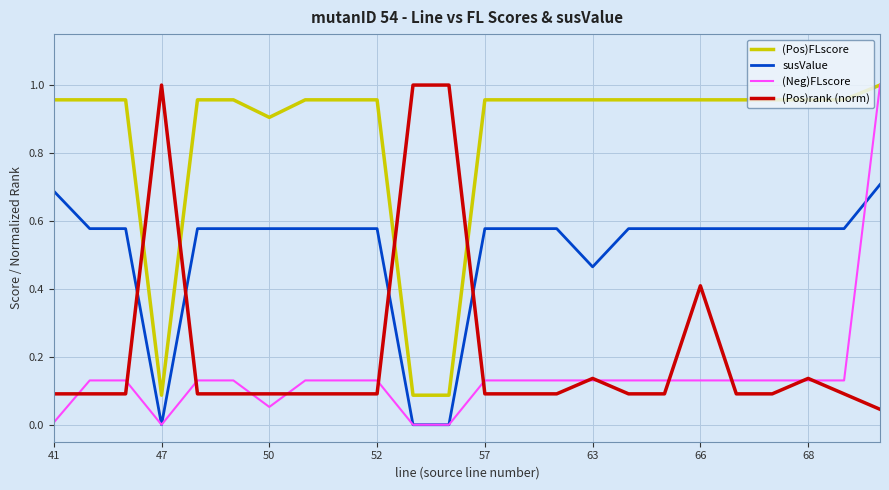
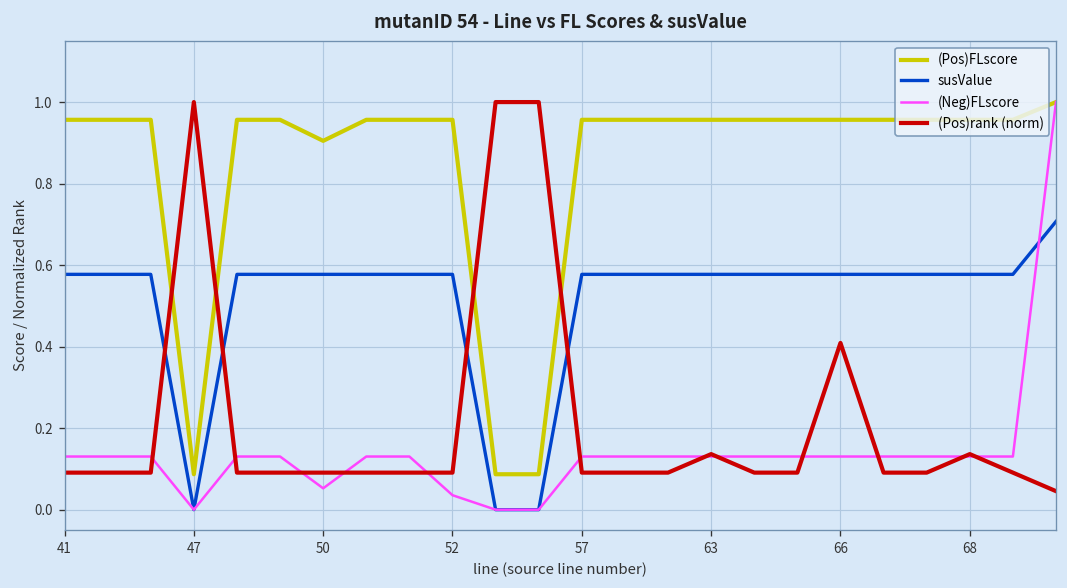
susValue, 41: 0.69 -> 0.58
(Neg)FLscore, 41: 0.01 -> 0.13
(Neg)FLscore, 52: 0.13 -> 0.04
susValue, 63: 0.46 -> 0.58
